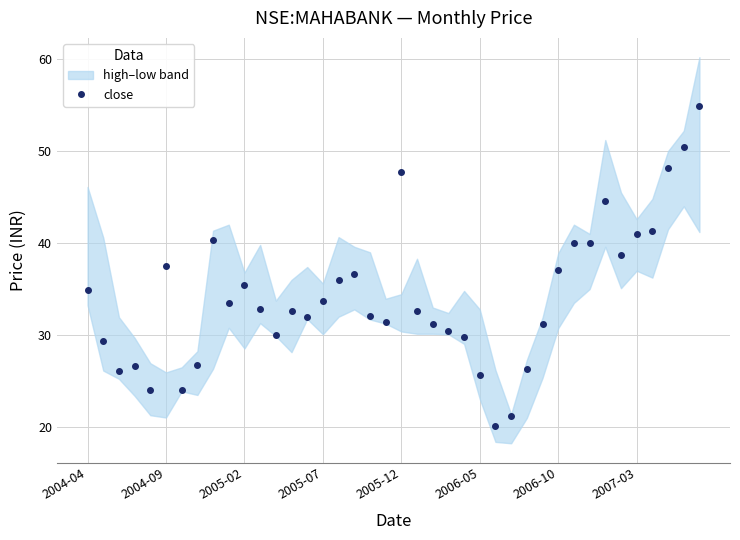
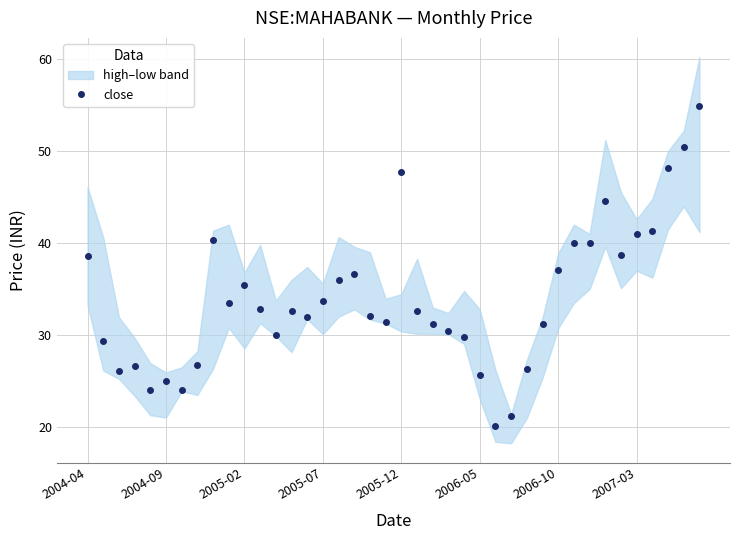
close, 2004-04: 35 -> 39
close, 2004-09: 38 -> 25
